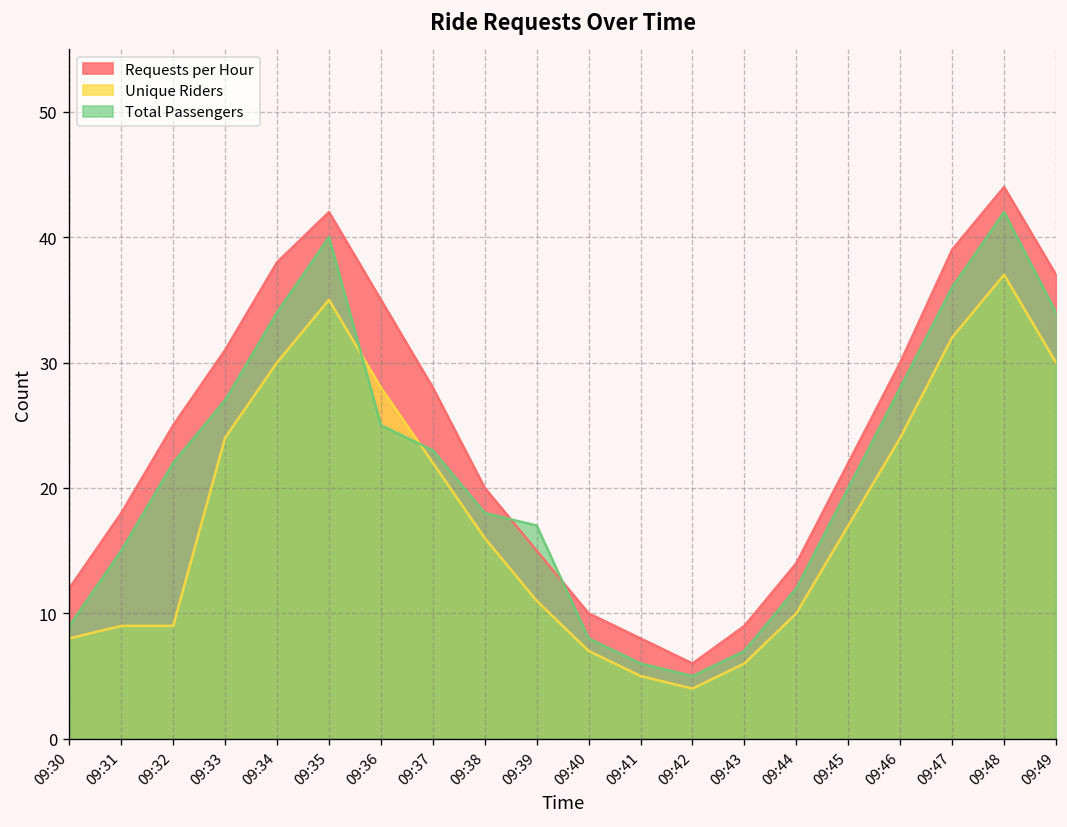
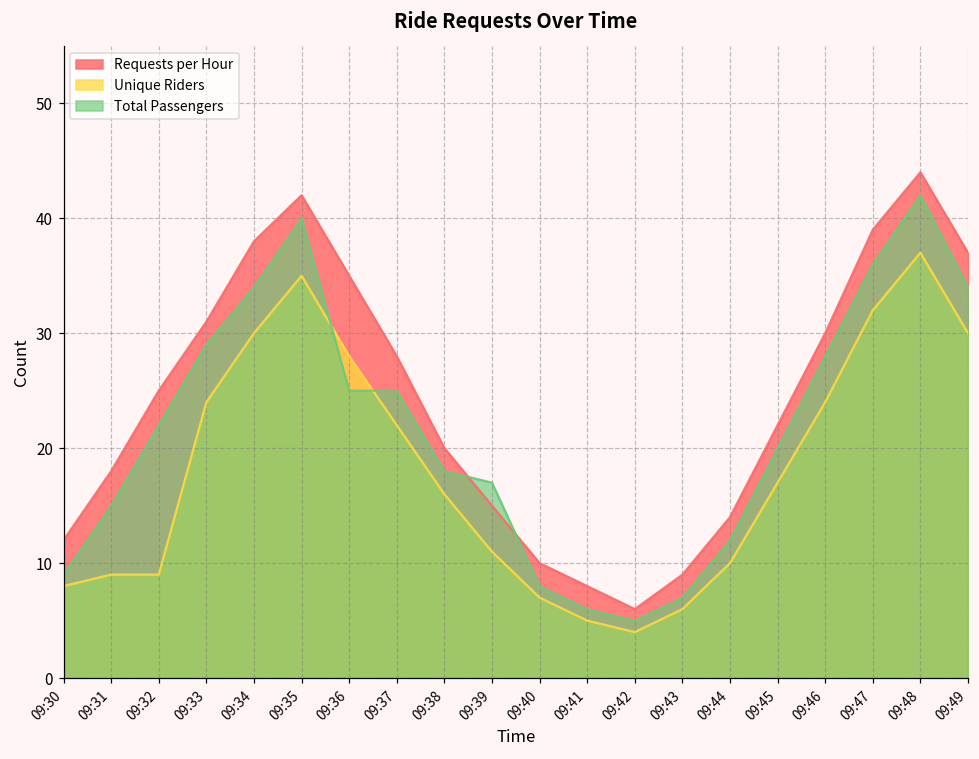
Total Passengers, 09:33: 27 -> 29
Total Passengers, 09:37: 23 -> 25
